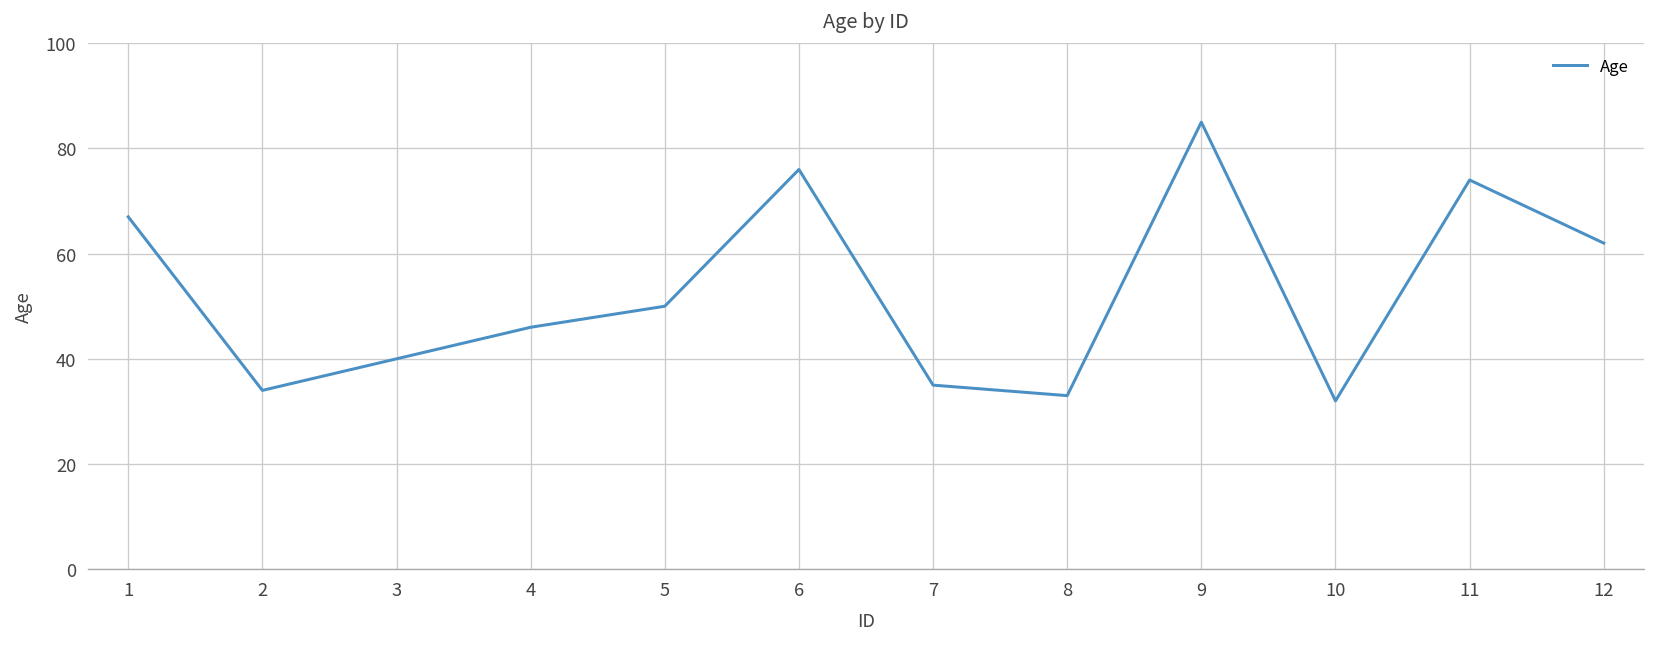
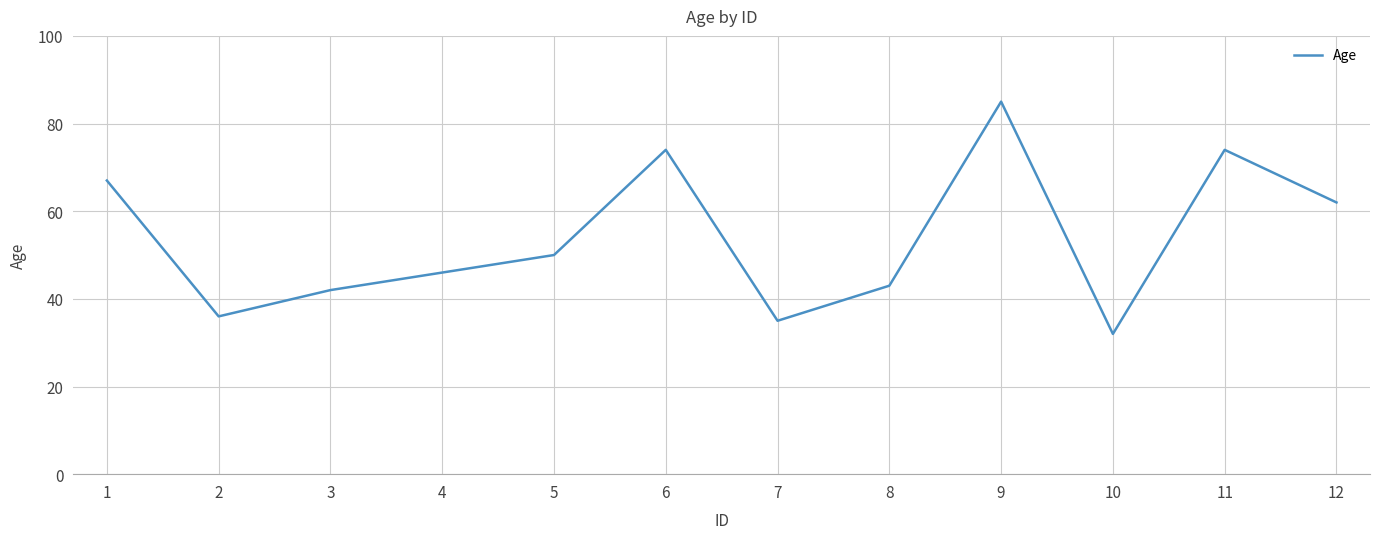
2: 34 -> 36
3: 40 -> 42
6: 76 -> 74
8: 33 -> 43
